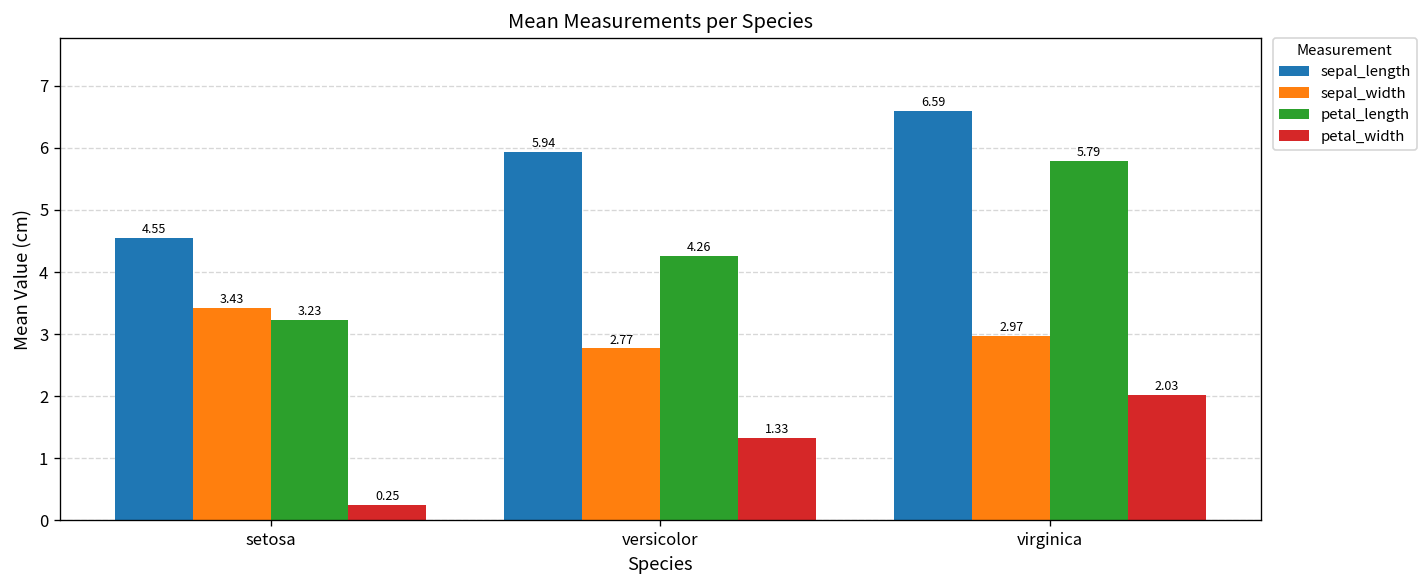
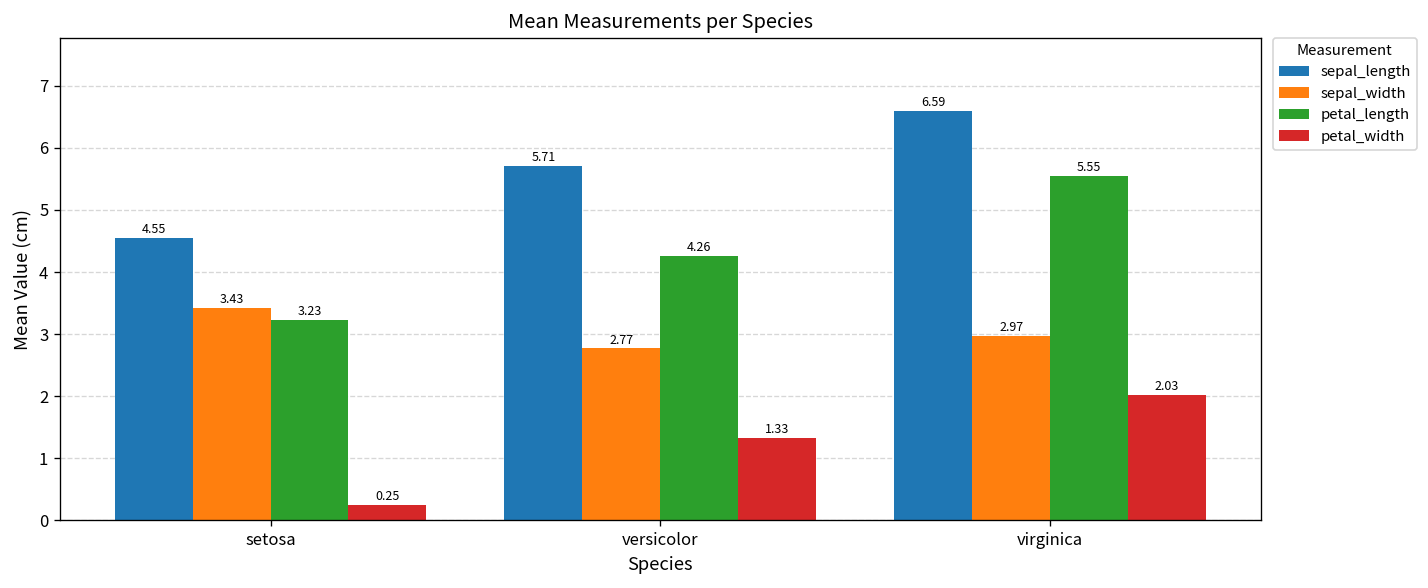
sepal_length, versicolor: 5.94 -> 5.71
petal_length, virginica: 5.79 -> 5.55
